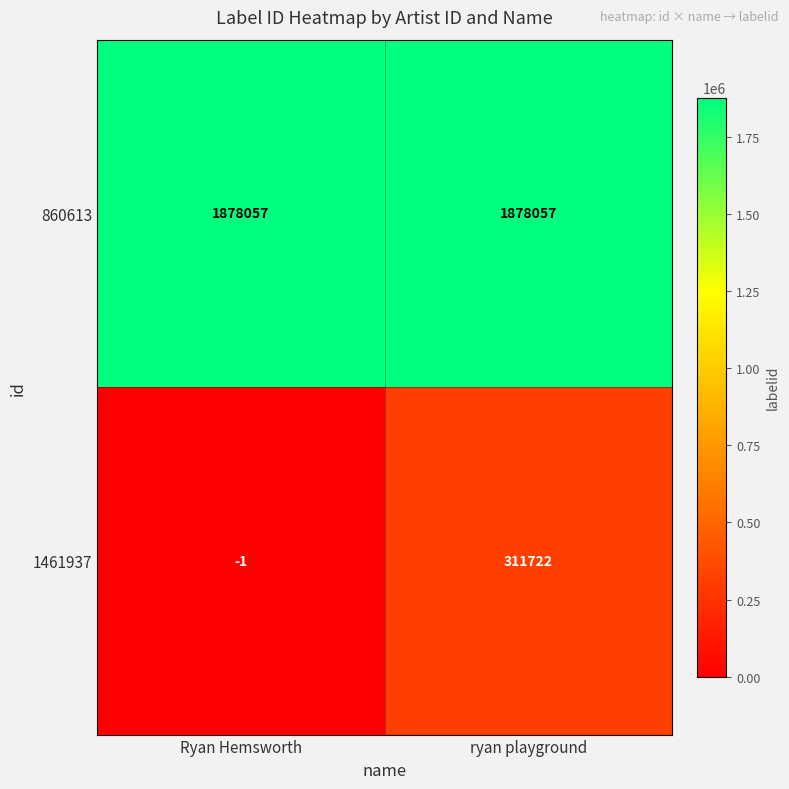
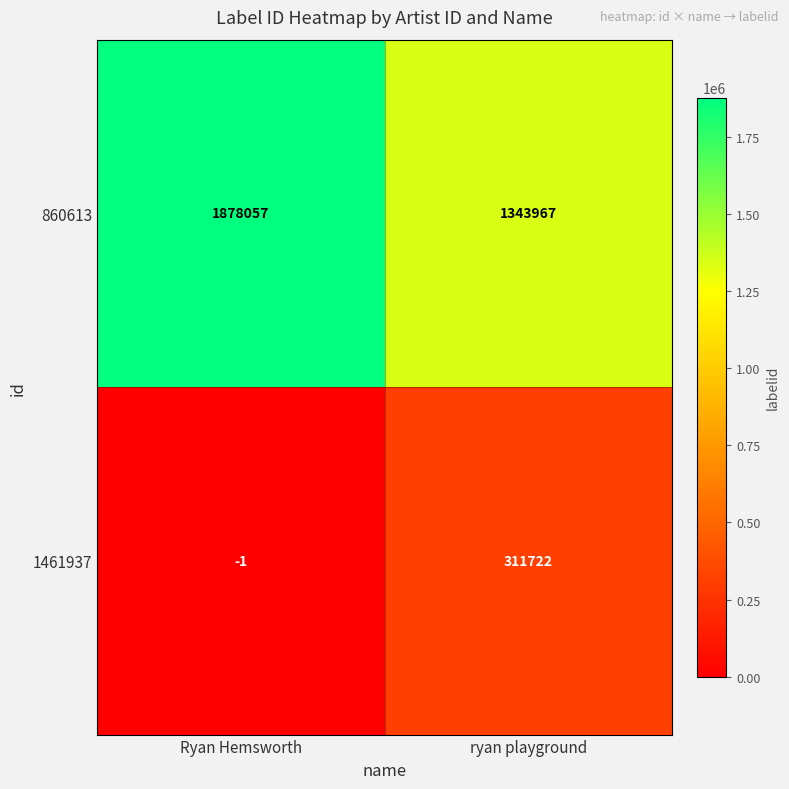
860613, ryan playground: 1878057 -> 1343967
